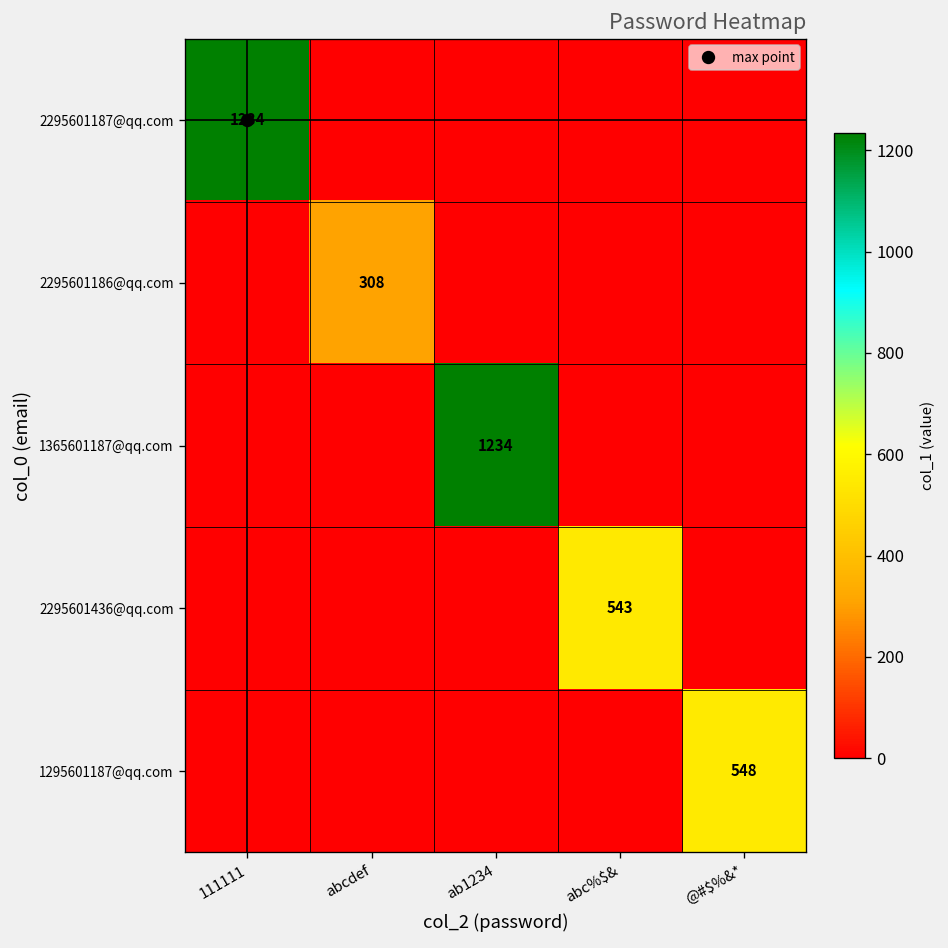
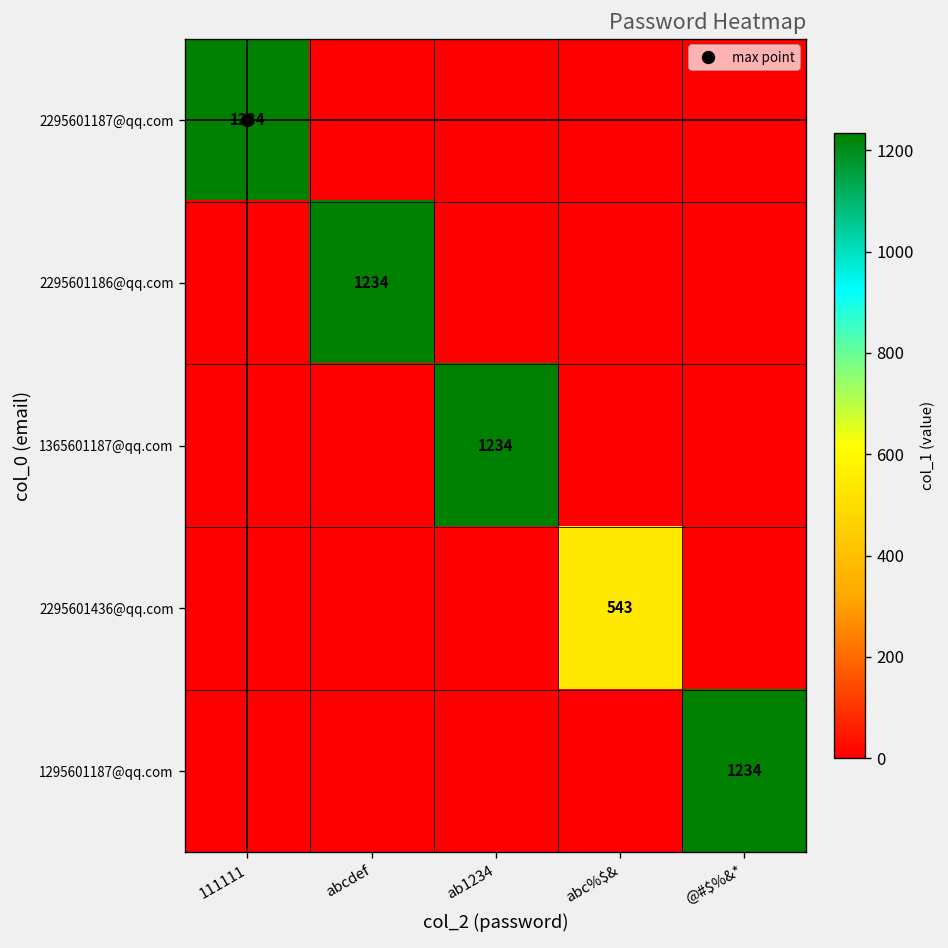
2295601186@qq.com, abcdef: 308 -> 1234
1295601187@qq.com, @#$%&*: 548 -> 1234
